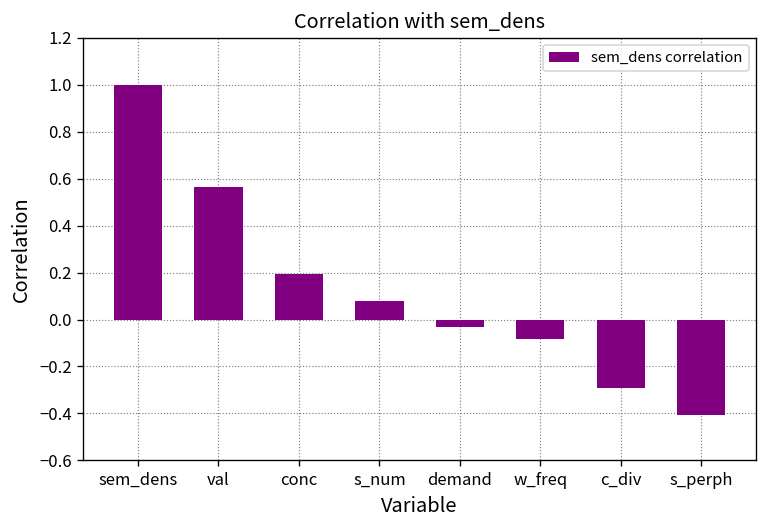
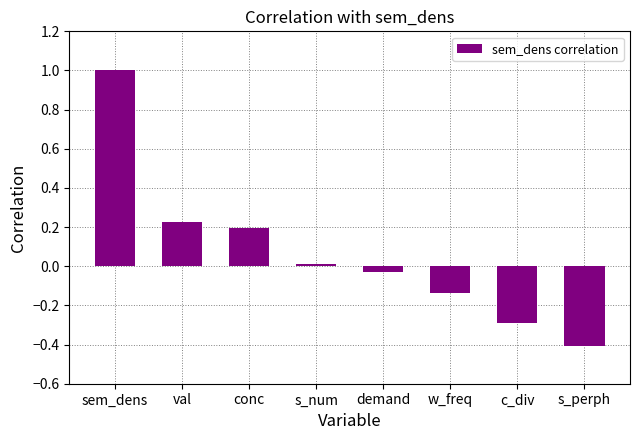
val: 0.56 -> 0.22
s_num: 0.08 -> 0.01
w_freq: -0.08 -> -0.14
